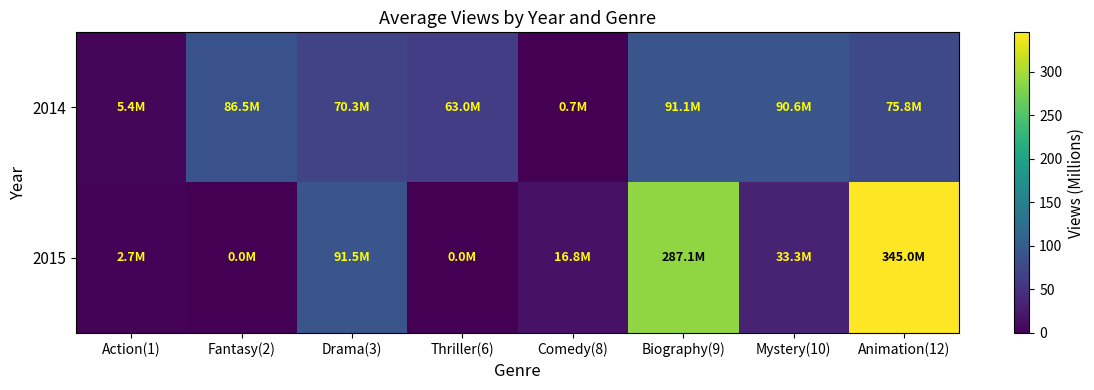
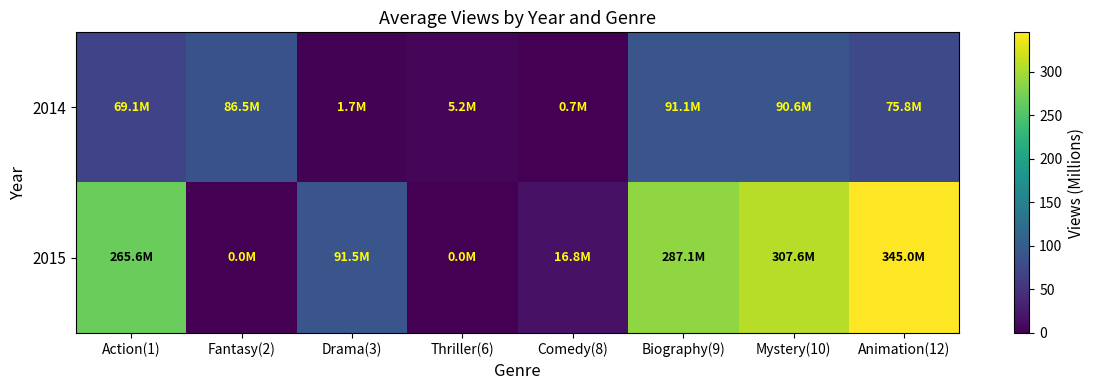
2014, Action(1): 5.4M -> 69.1M
2014, Drama(3): 70.3M -> 1.7M
2014, Thriller(6): 63.0M -> 5.2M
2015, Action(1): 2.7M -> 265.6M
2015, Mystery(10): 33.3M -> 307.6M
